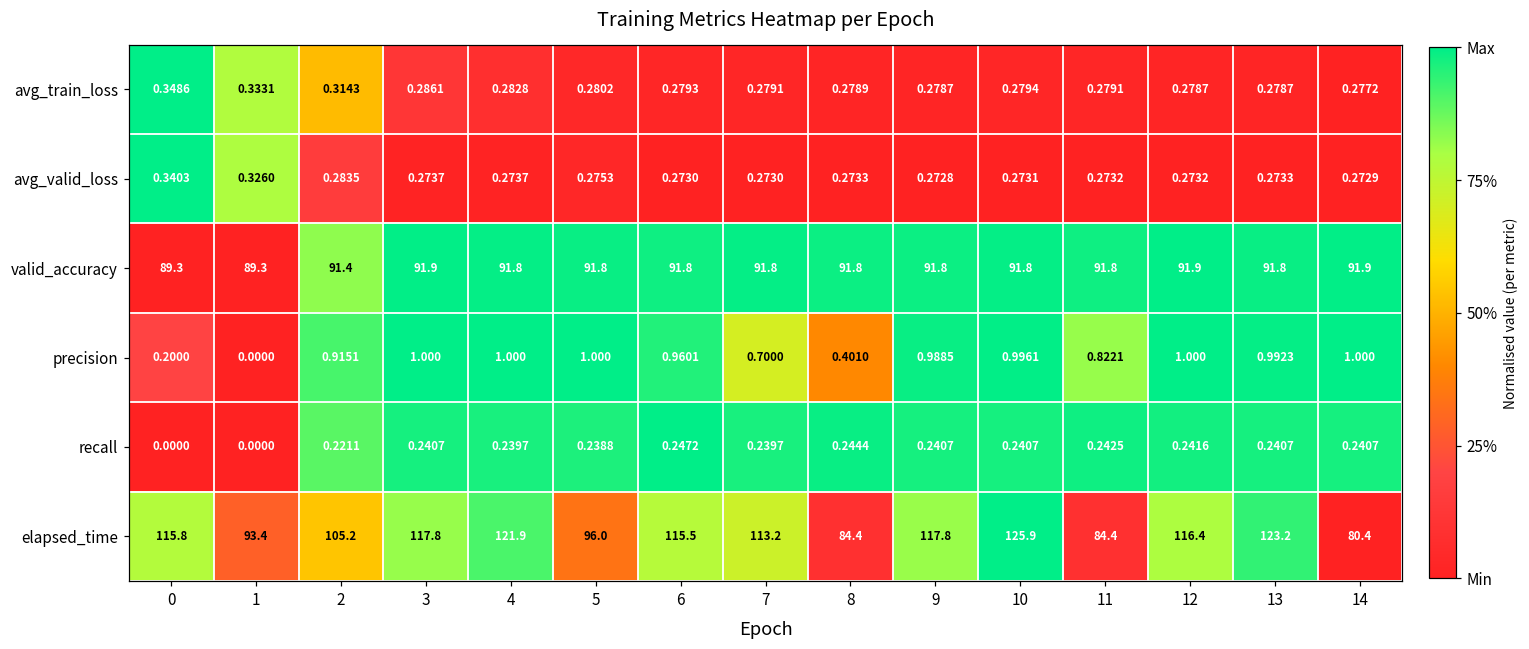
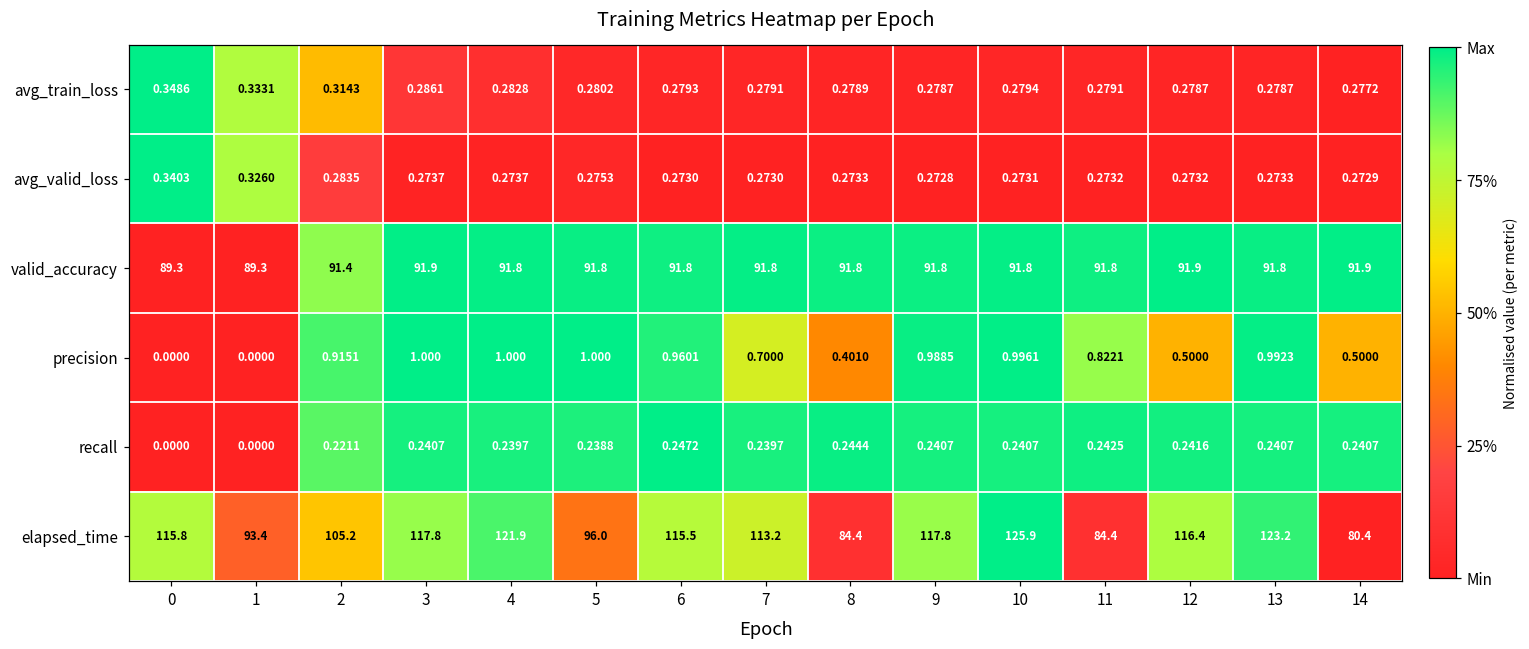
precision, 0: 0.2000 -> 0.0000
precision, 12: 1.000 -> 0.5000
precision, 14: 1.000 -> 0.5000
